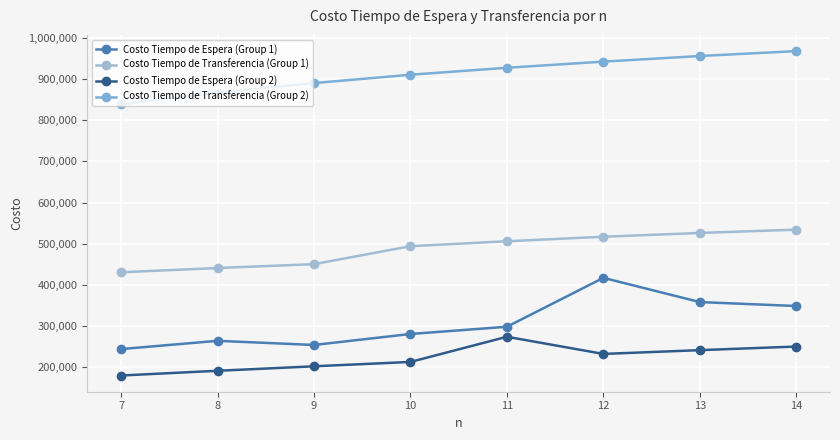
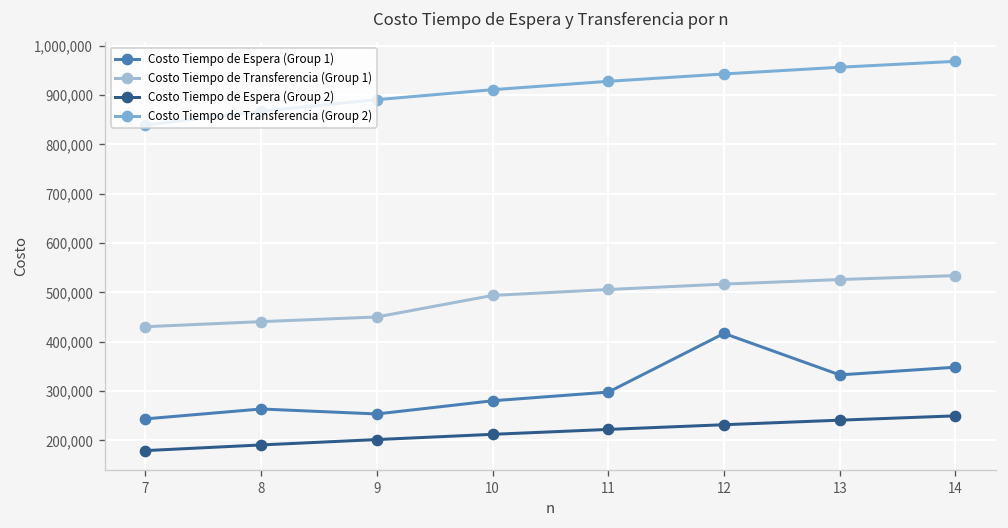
Costo Tiempo de Espera (Group 2), 11: 270,000 -> 220,000
Costo Tiempo de Espera (Group 1), 13: 360,000 -> 330,000
